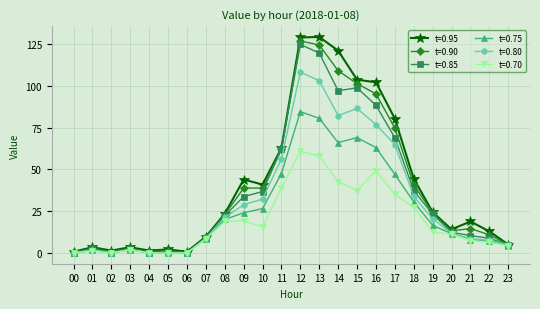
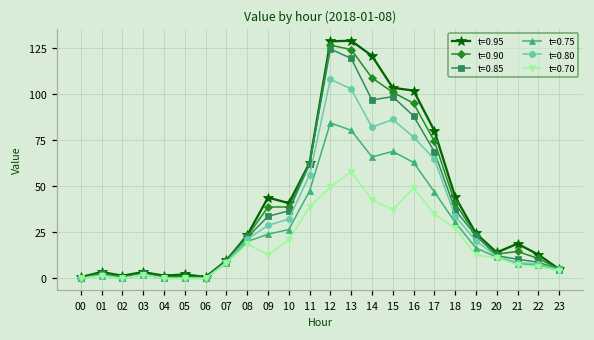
t=0.70, 09: 19 -> 13
t=0.70, 10: 16 -> 21
t=0.70, 12: 61 -> 50
